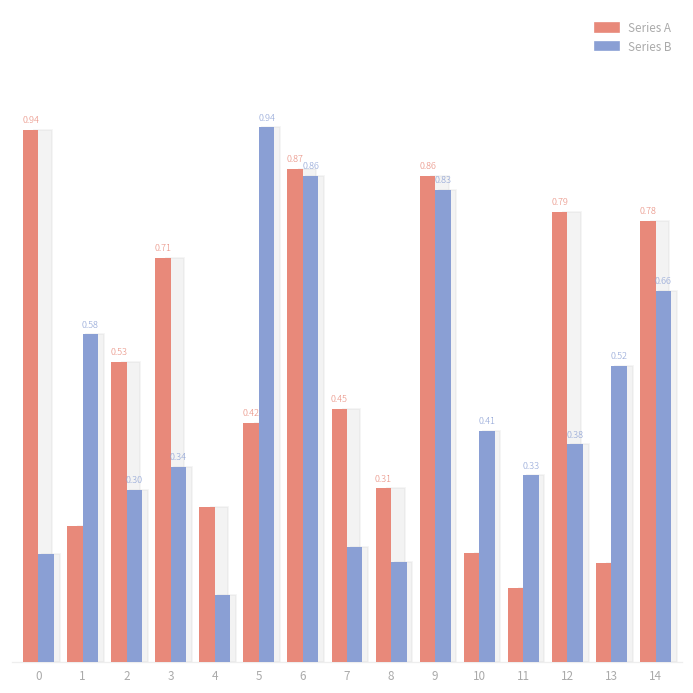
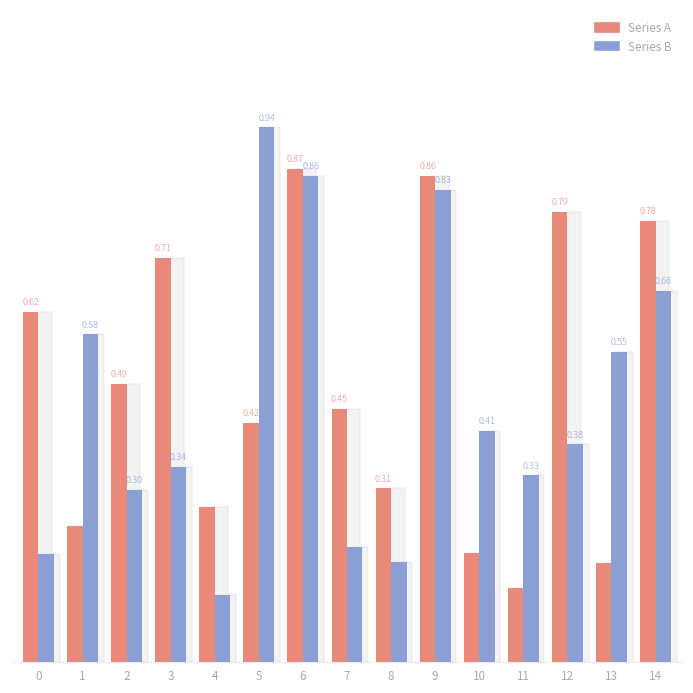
Series A, 0: 0.94 -> 0.62
Series A, 2: 0.53 -> 0.49
Series B, 13: 0.52 -> 0.55
